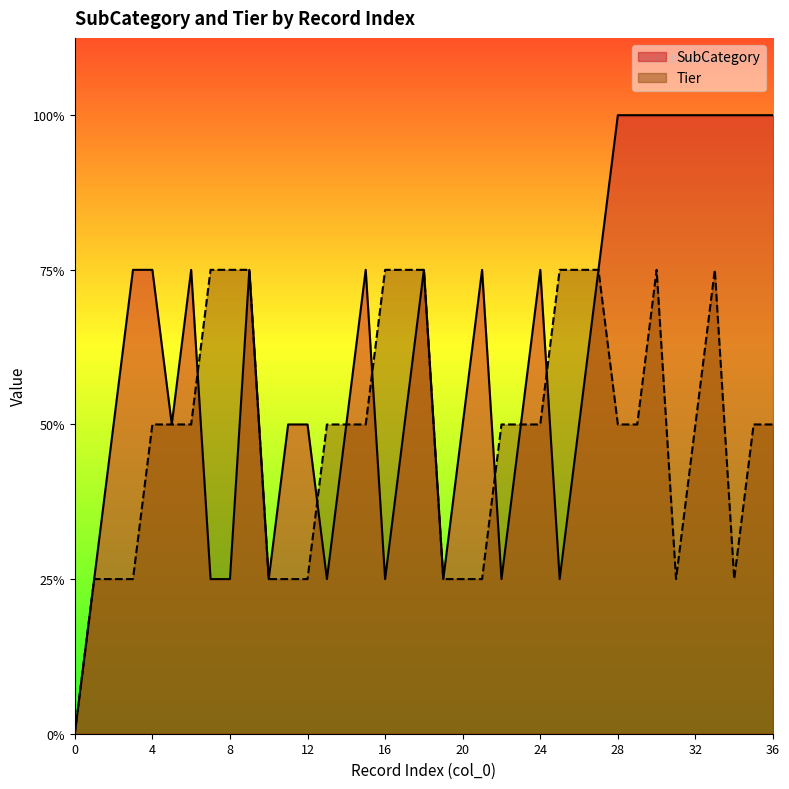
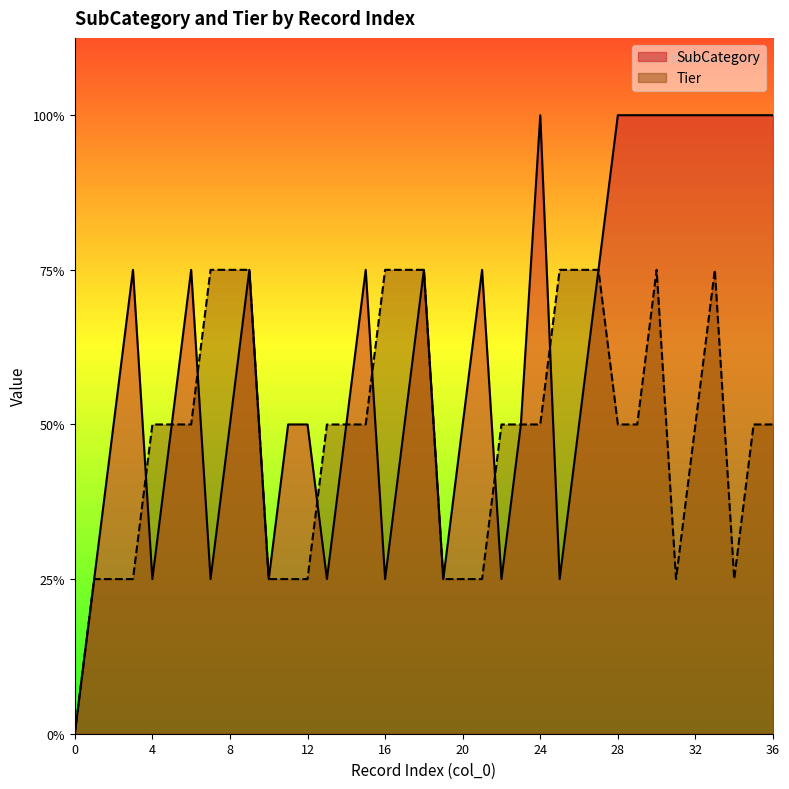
SubCategory, 4: 75% -> 25%
SubCategory, 8: 25% -> 50%
SubCategory, 24: 75% -> 100%
